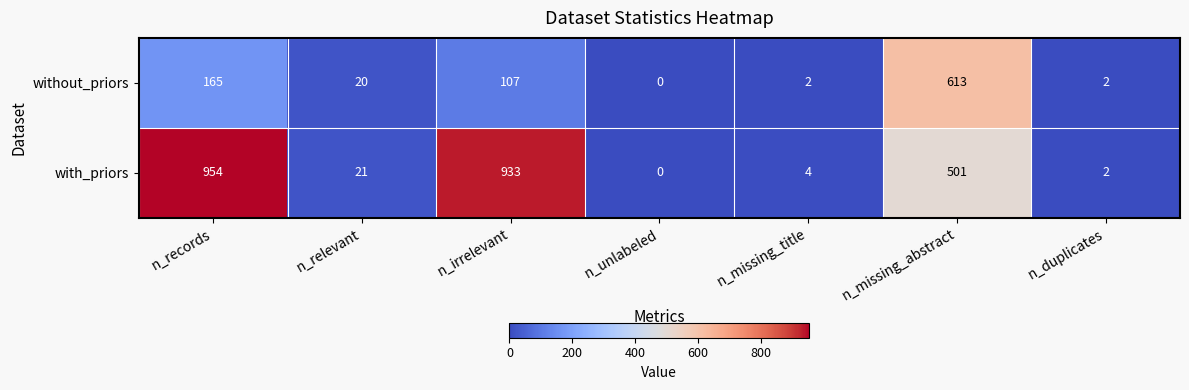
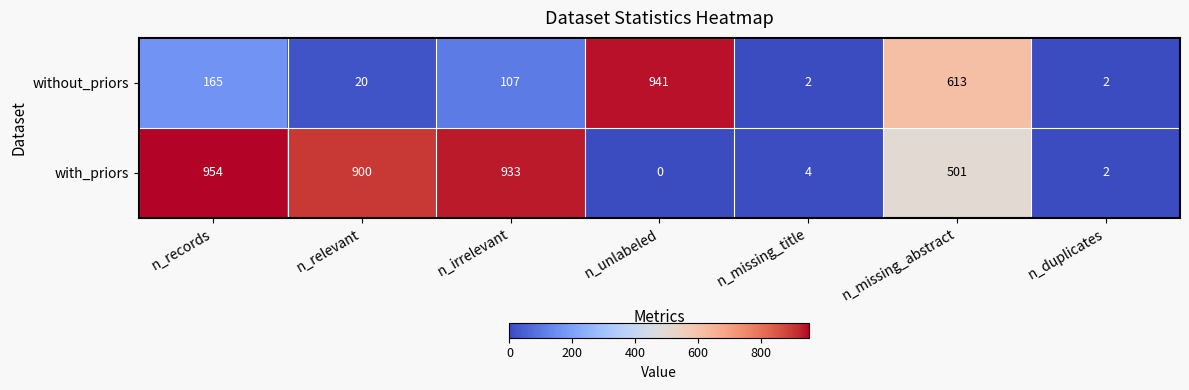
without_priors, n_unlabeled: 0 -> 941
with_priors, n_relevant: 21 -> 900
